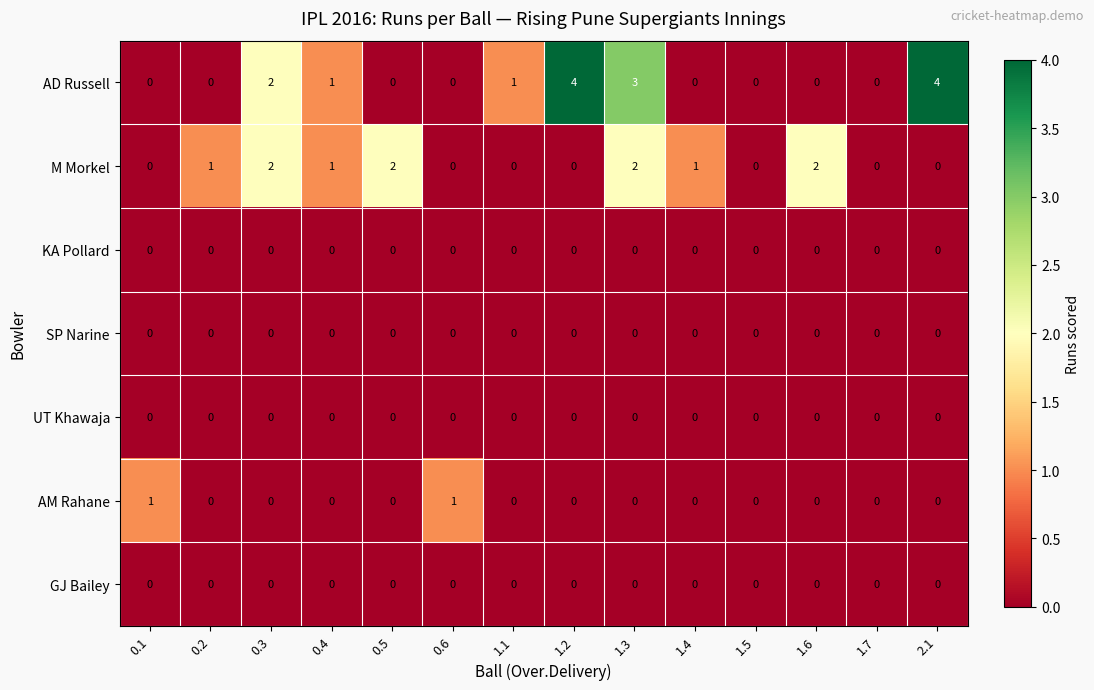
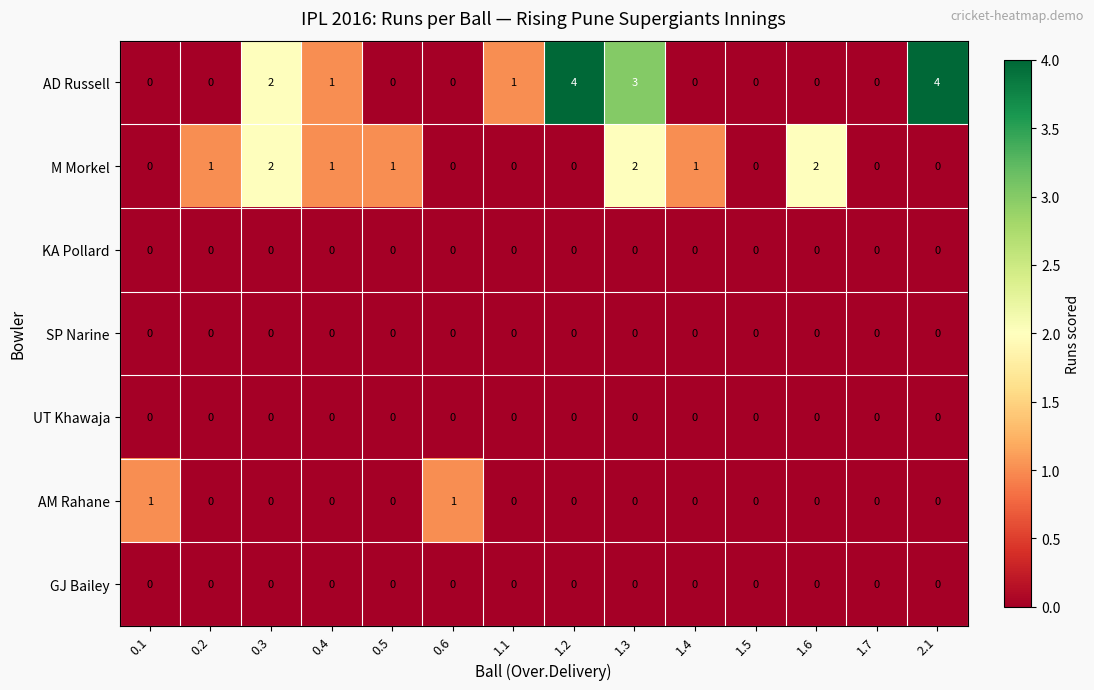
M Morkel, 0.5: 2 -> 1
